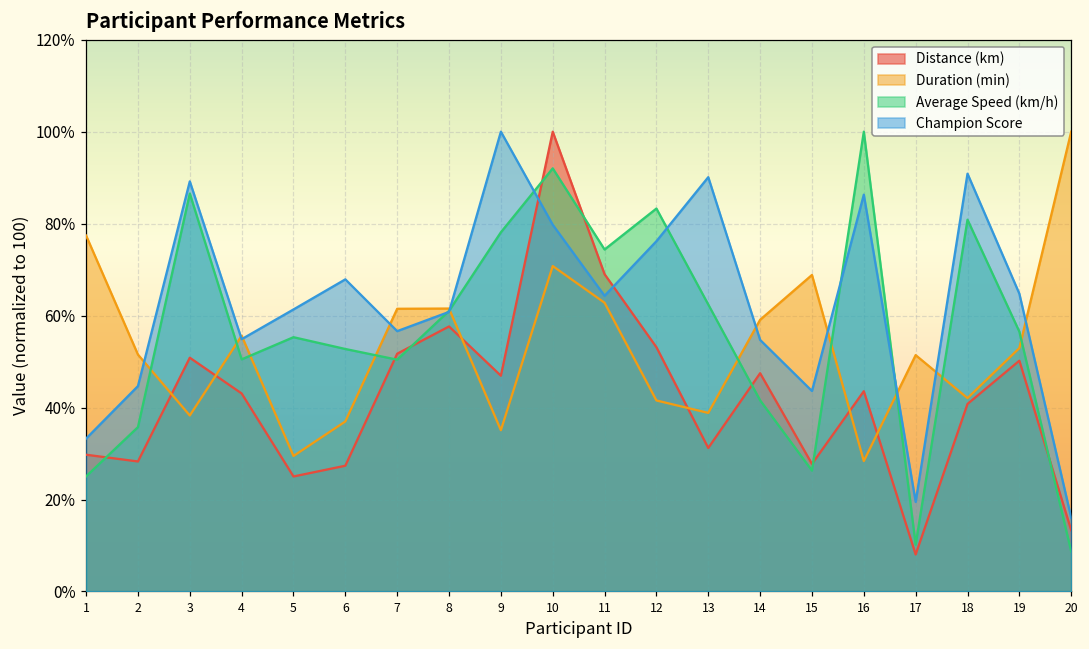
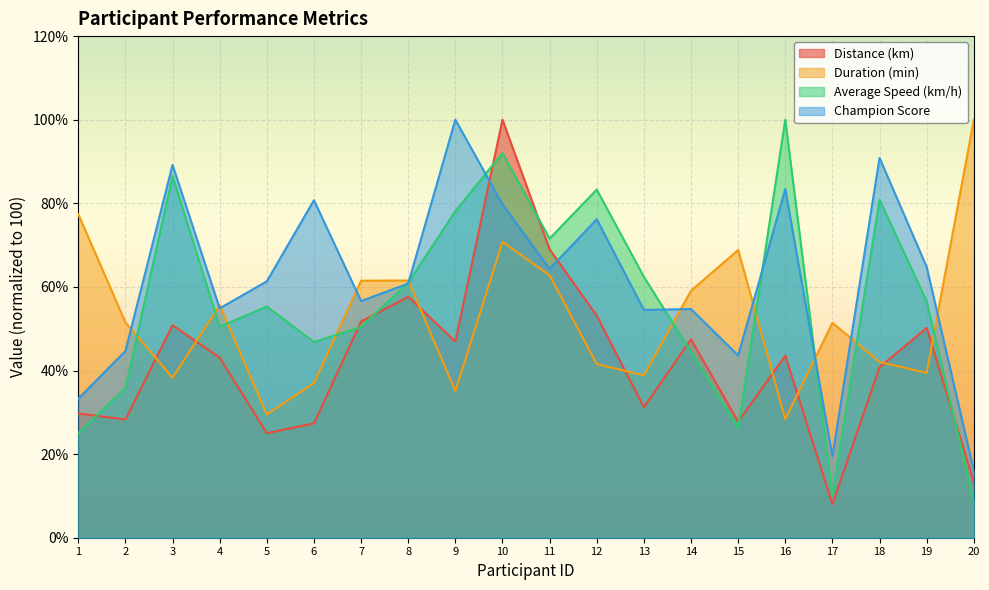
Average Speed (km/h), 6: 53% -> 47%
Champion Score, 6: 68% -> 81%
Average Speed (km/h), 11: 74% -> 72%
Champion Score, 13: 90% -> 54%
Average Speed (km/h), 14: 42% -> 44%
Champion Score, 16: 86% -> 83%
Duration (min), 19: 53% -> 39%
